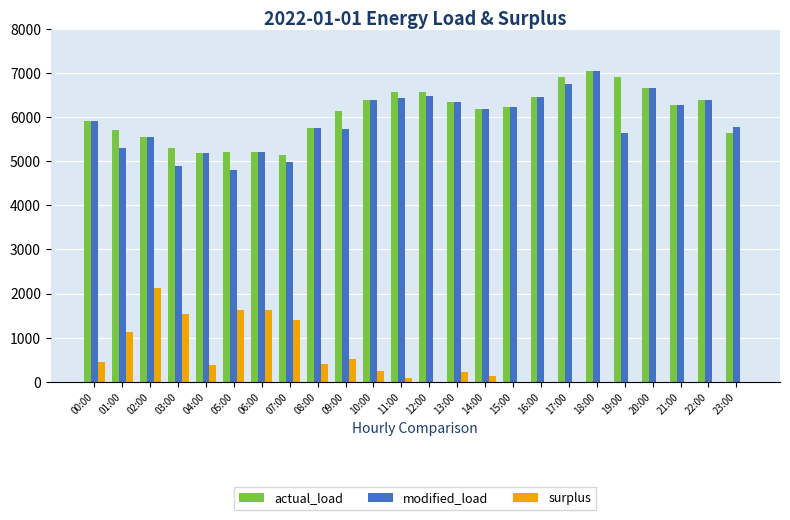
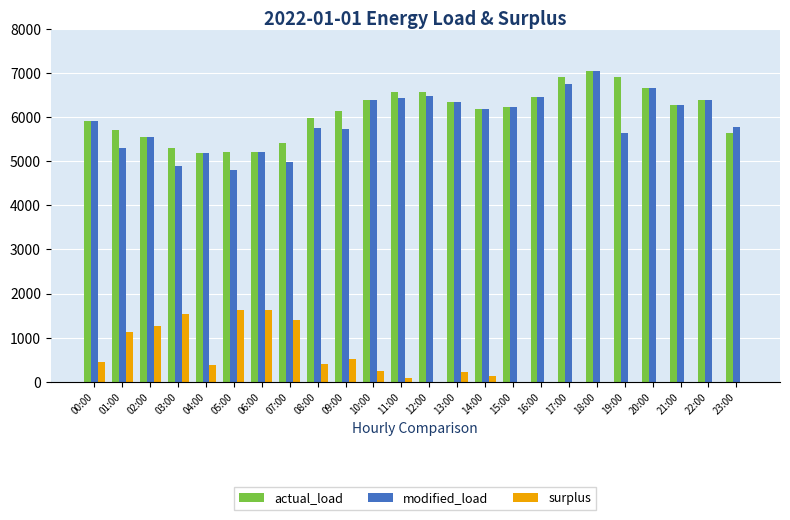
surplus, 02:00: 2100 -> 1300
actual_load, 07:00: 5100 -> 5400
actual_load, 08:00: 5700 -> 6000
